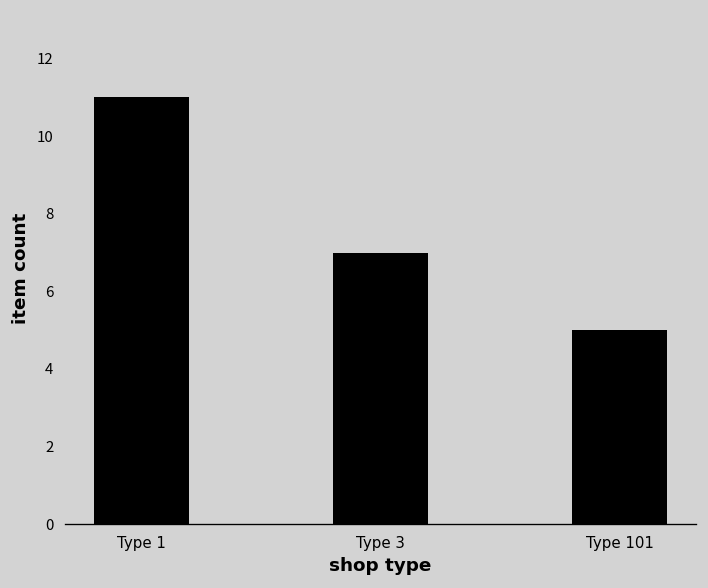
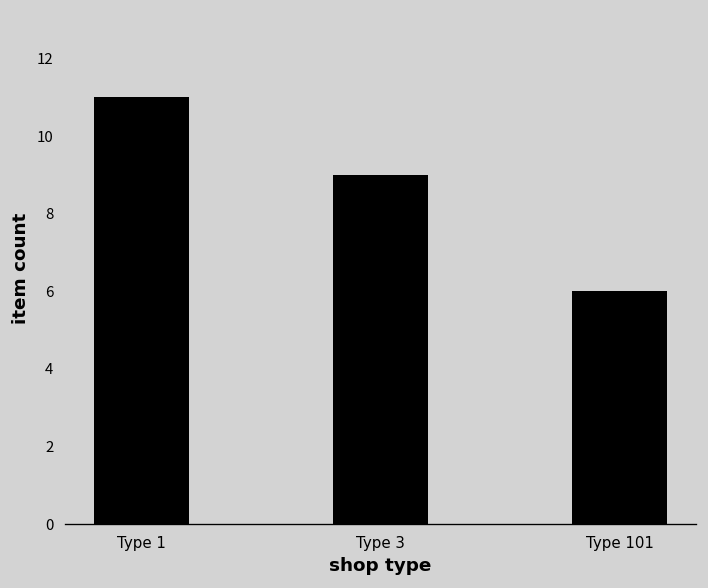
Type 3: 7 -> 9
Type 101: 5 -> 6
